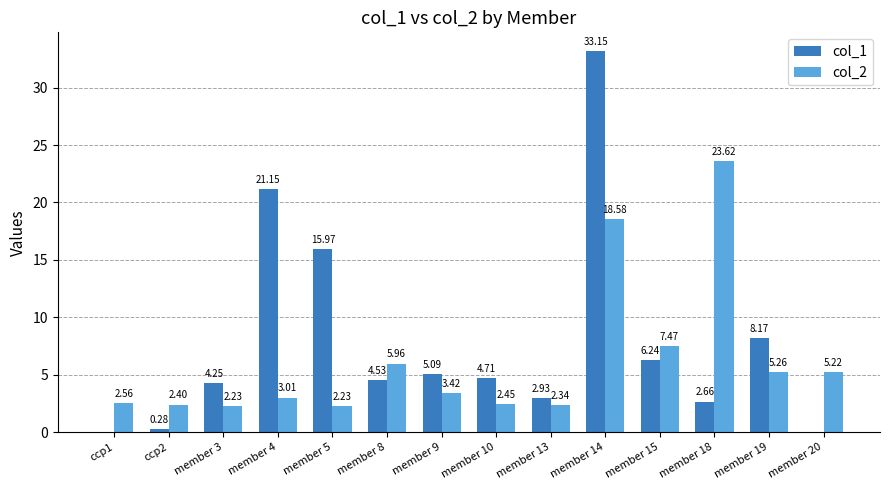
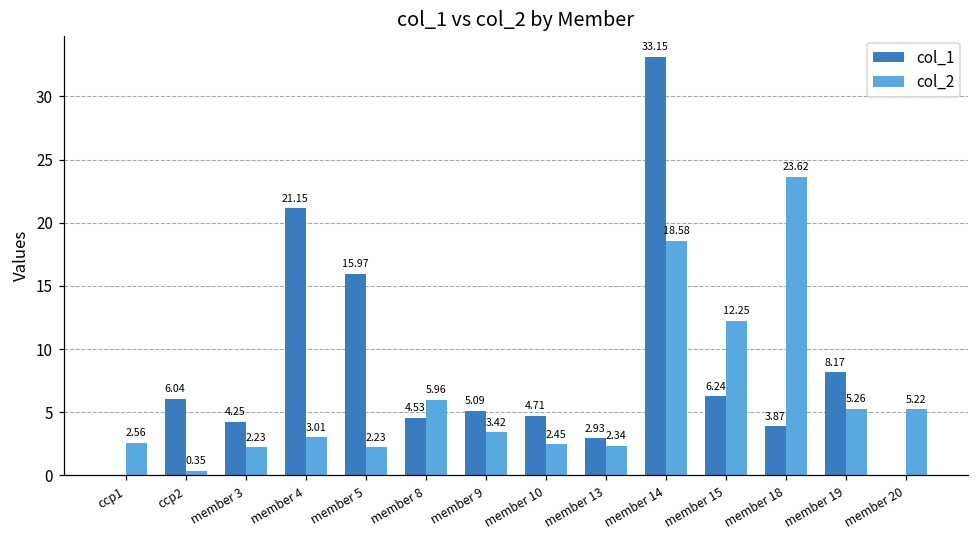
col_1, ccp2: 0.28 -> 6.04
col_2, ccp2: 2.40 -> 0.35
col_2, member 15: 7.47 -> 12.25
col_1, member 18: 2.66 -> 3.87
